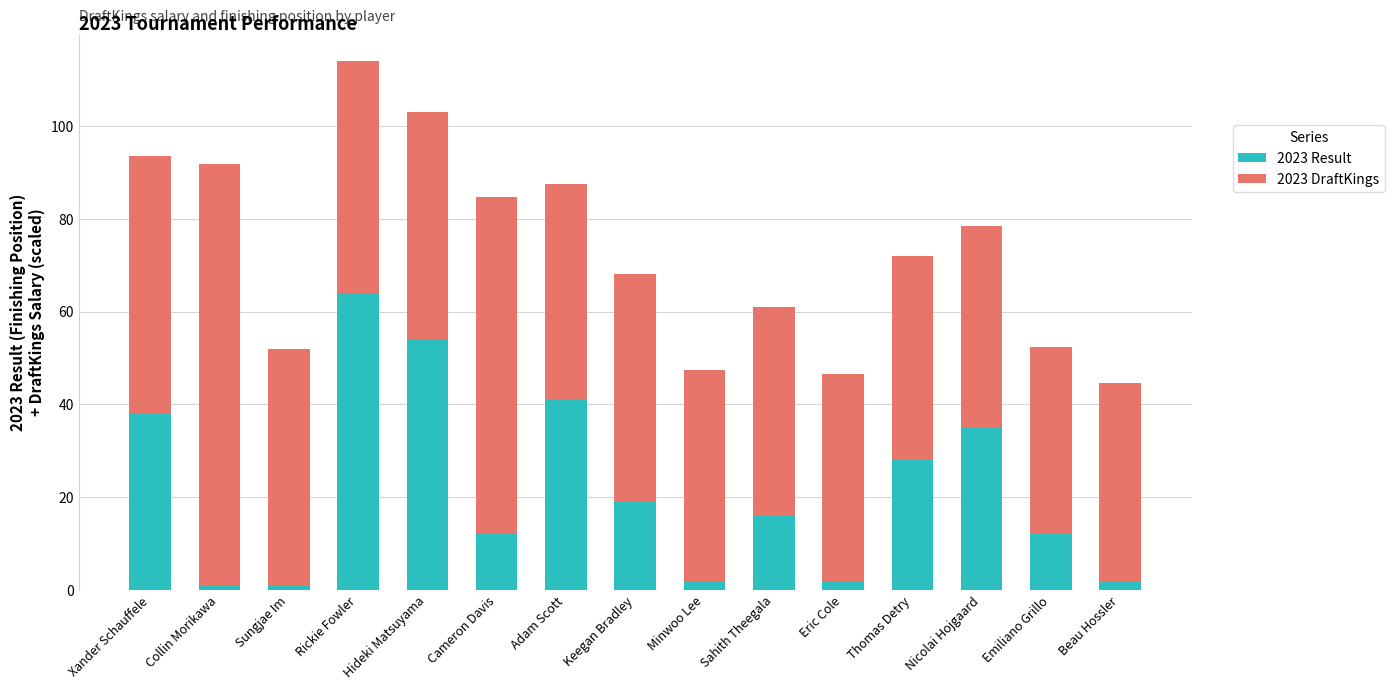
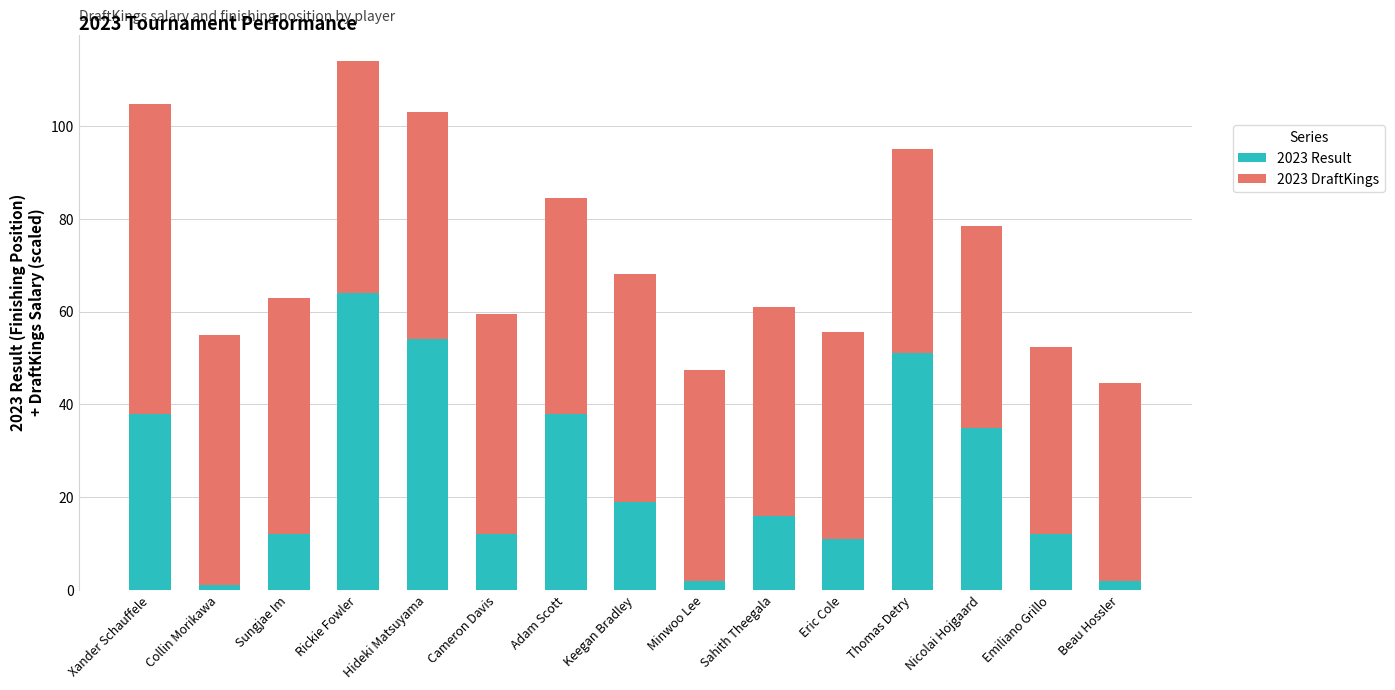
2023 DraftKings, Xander Schauffele: 56 -> 67
2023 DraftKings, Collin Morikawa: 91 -> 54
2023 Result, Sungjae Im: 1 -> 12
2023 DraftKings, Cameron Davis: 73 -> 48
2023 Result, Adam Scott: 41 -> 38
2023 Result, Eric Cole: 2 -> 11
2023 Result, Thomas Detry: 28 -> 51
